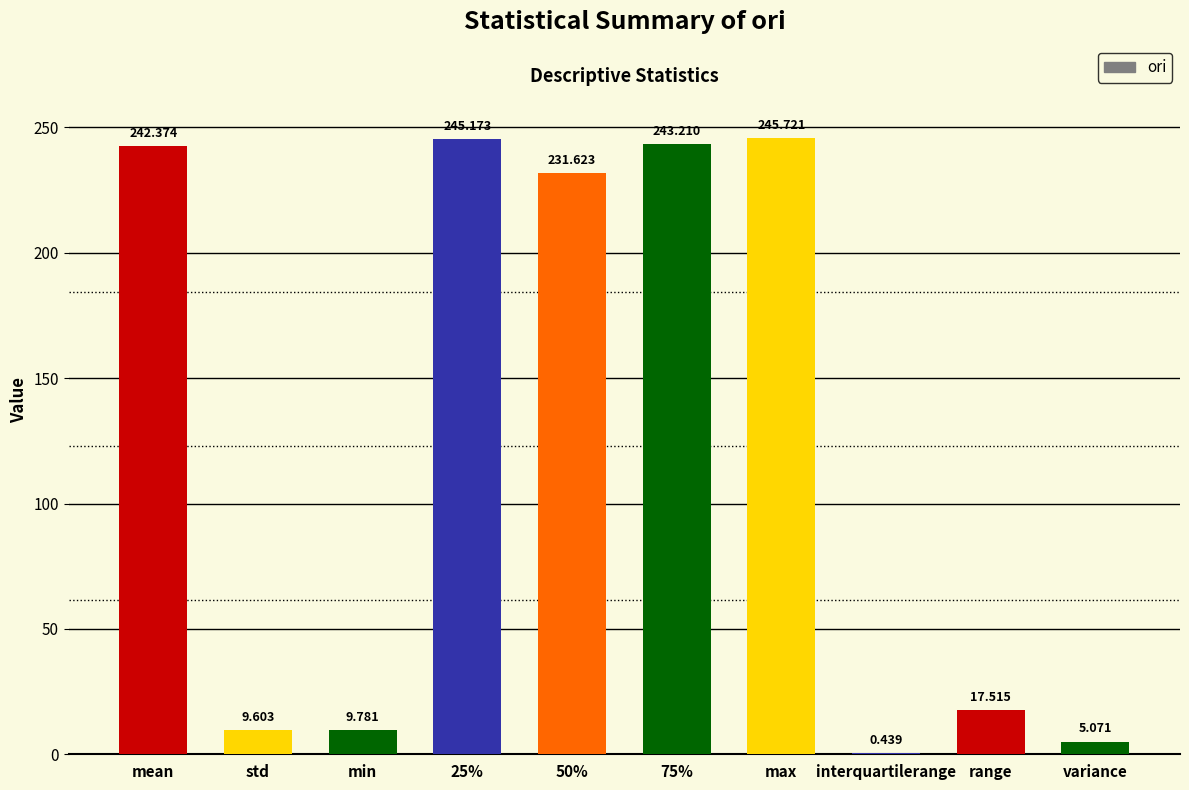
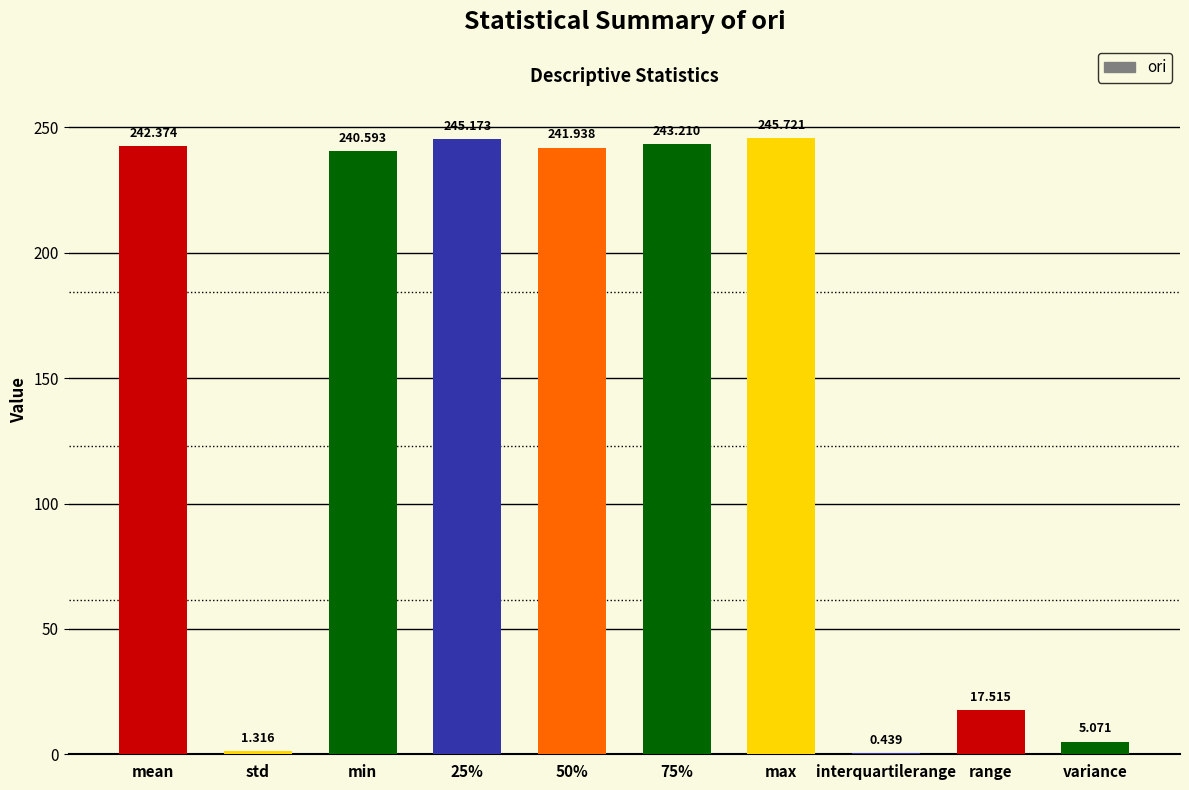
std: 9.603 -> 1.316
min: 9.781 -> 240.593
50%: 231.623 -> 241.938
